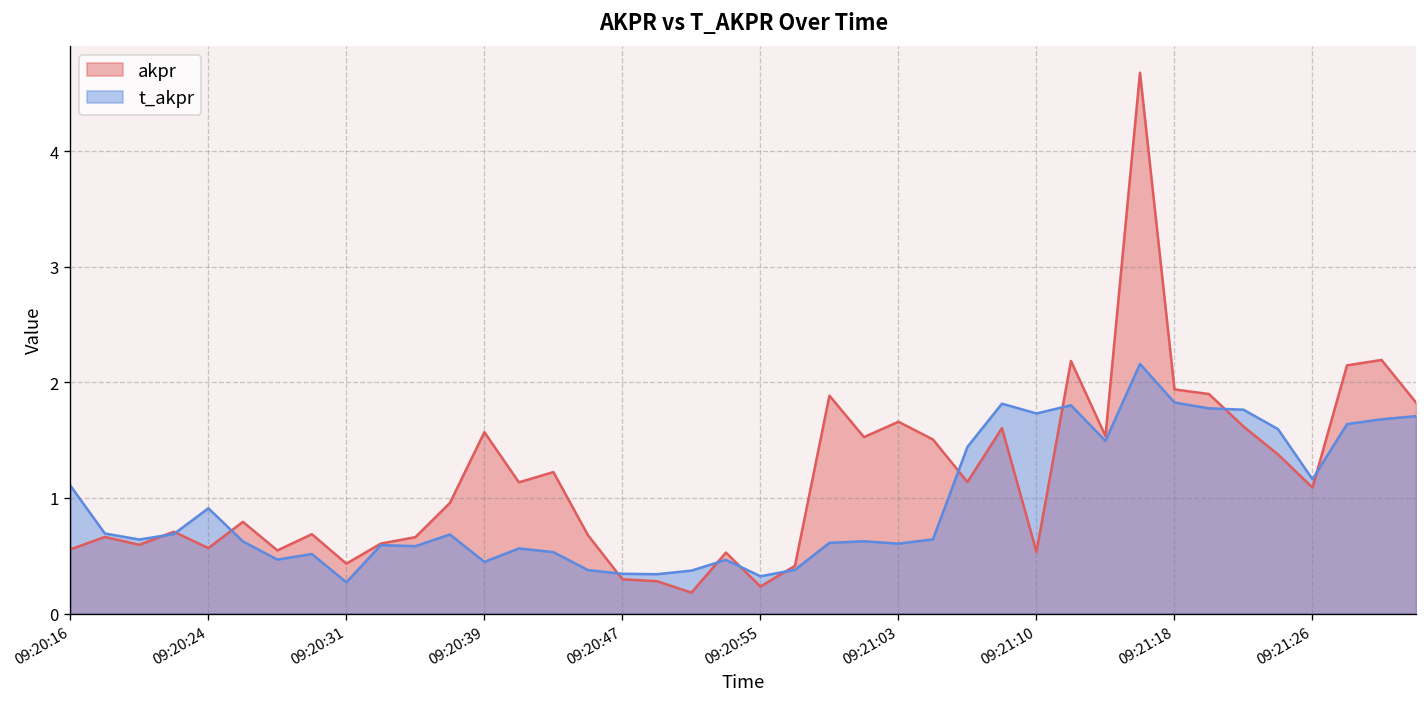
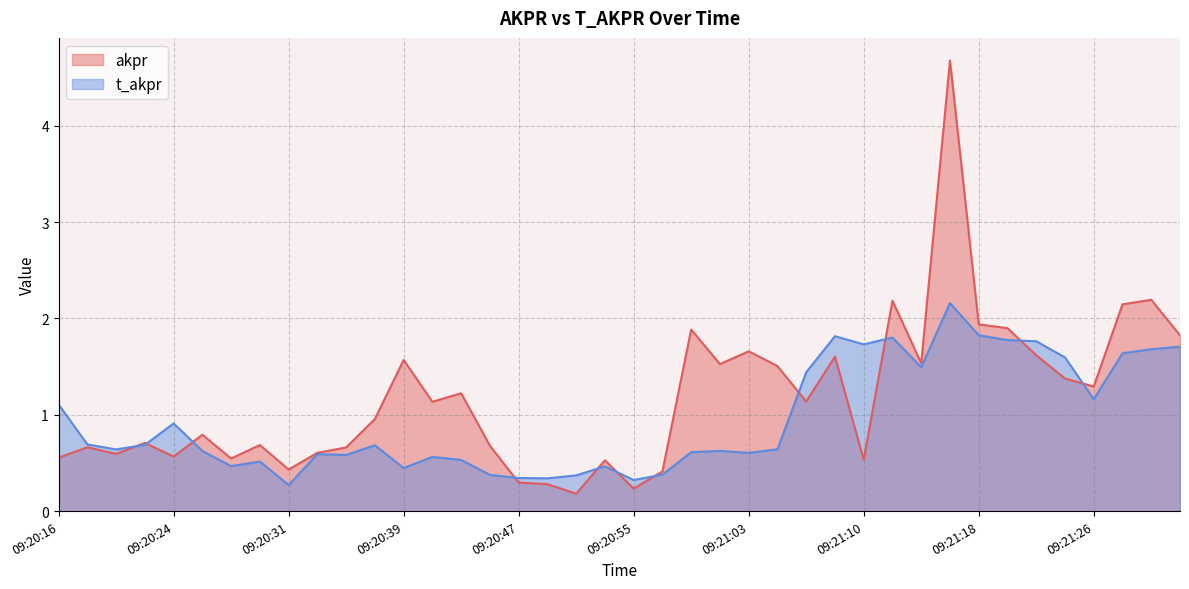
akpr, 09:21:26: 1.1 -> 1.3
